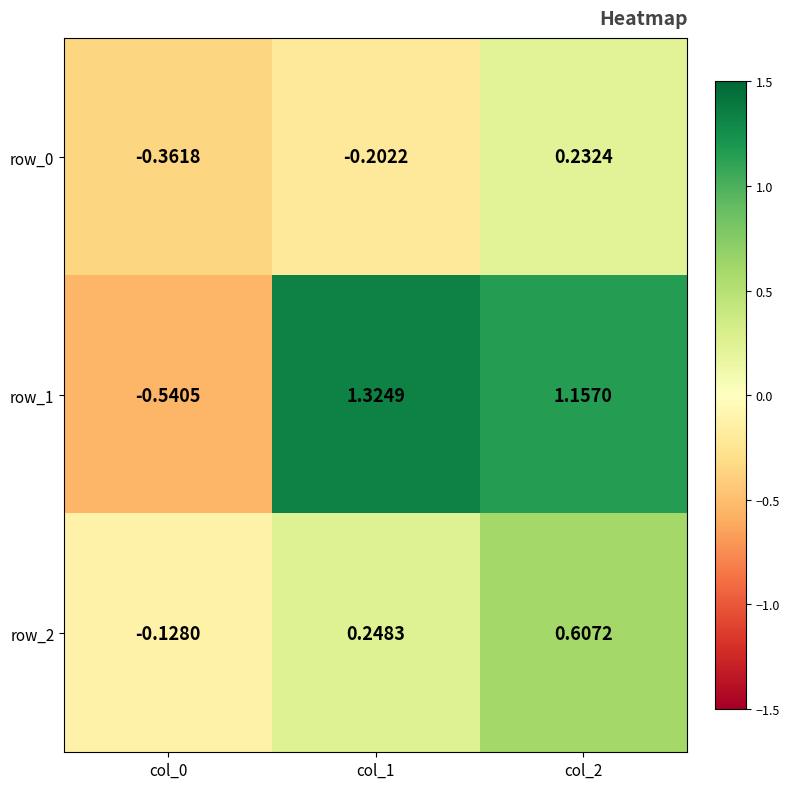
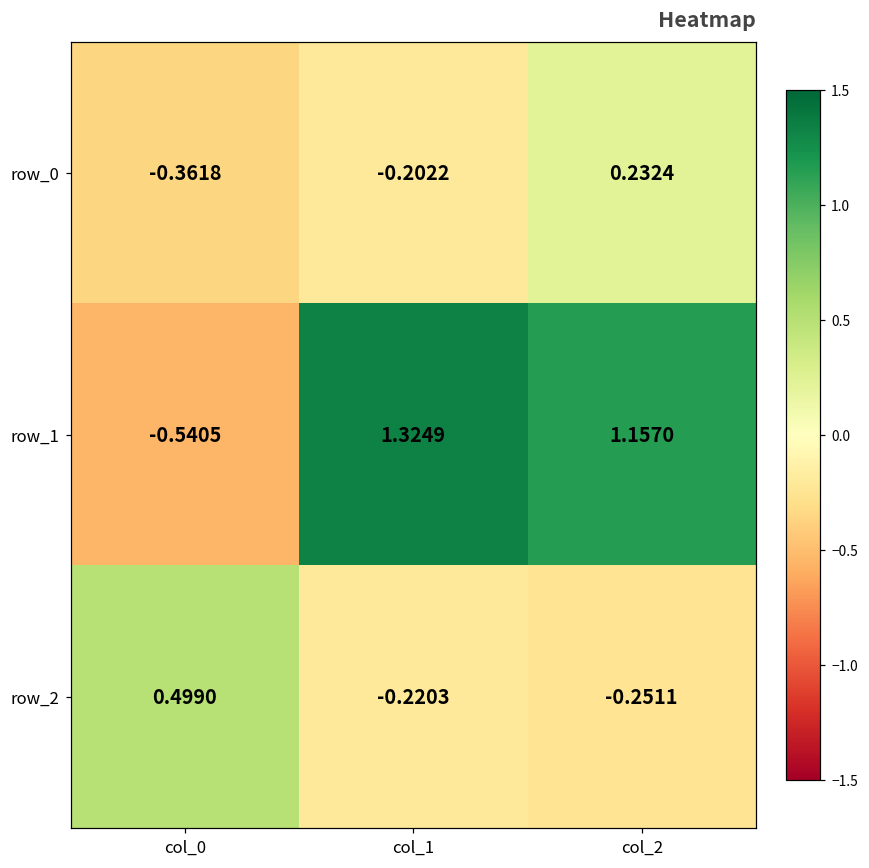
row_2, col_0: -0.1280 -> 0.4990
row_2, col_1: 0.2483 -> -0.2203
row_2, col_2: 0.6072 -> -0.2511
